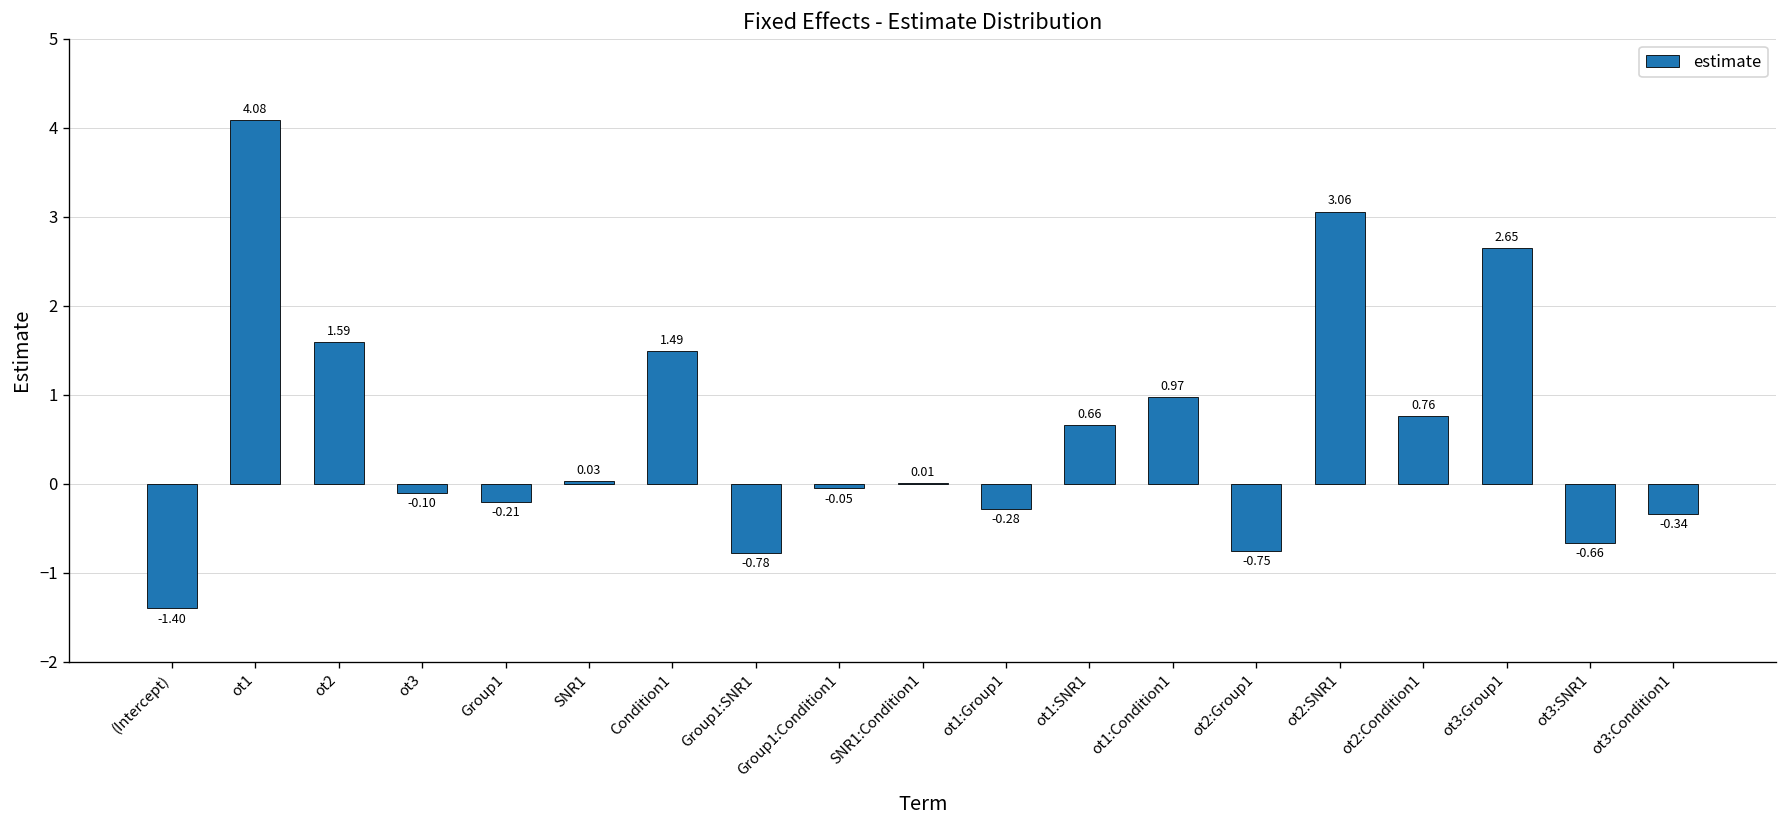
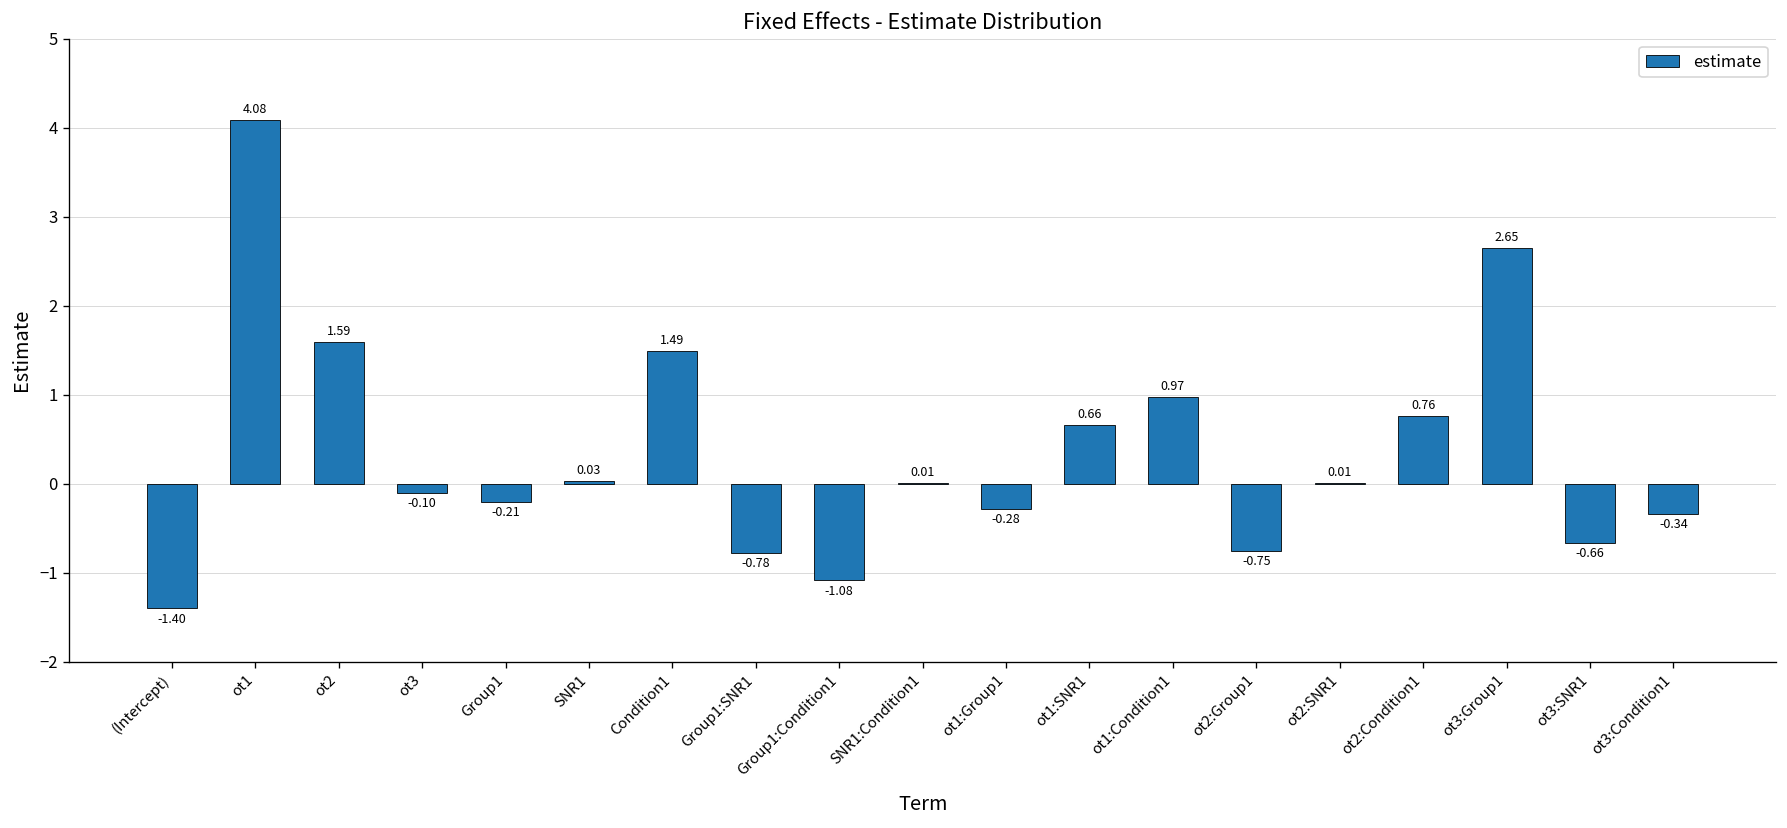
Group1:Condition1: -0.05 -> -1.08
ot2:SNR1: 3.06 -> 0.01
